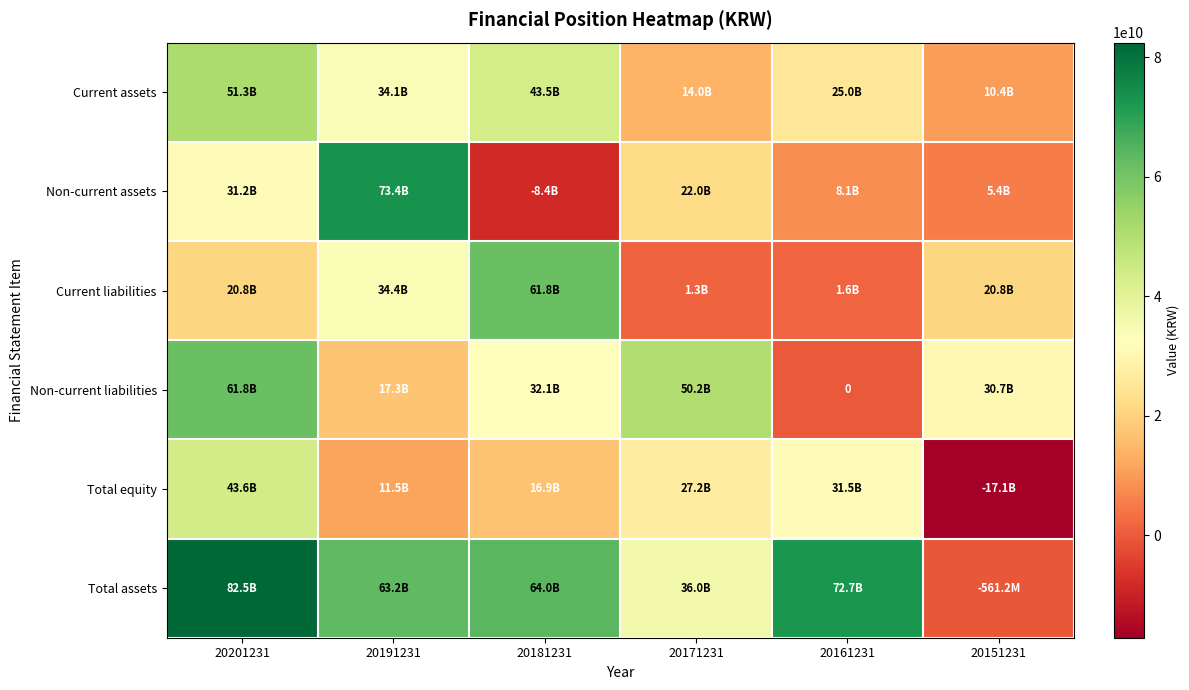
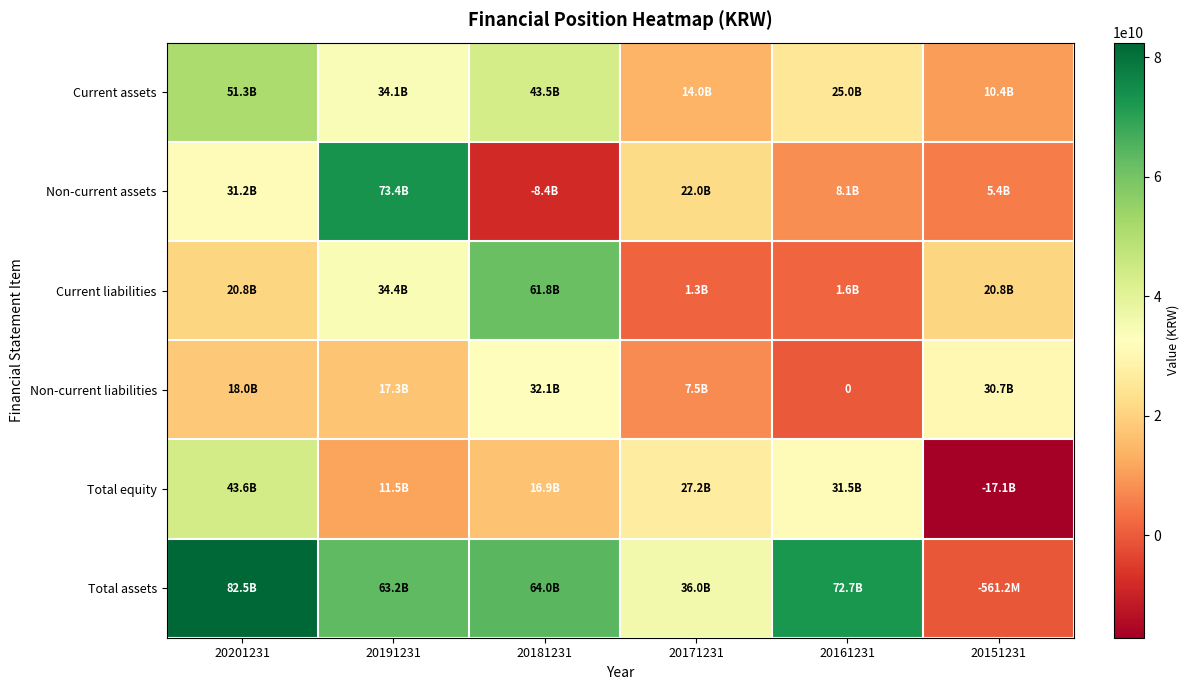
Non-current liabilities, 20201231: 61.8B -> 18.0B
Non-current liabilities, 20171231: 50.2B -> 7.5B
